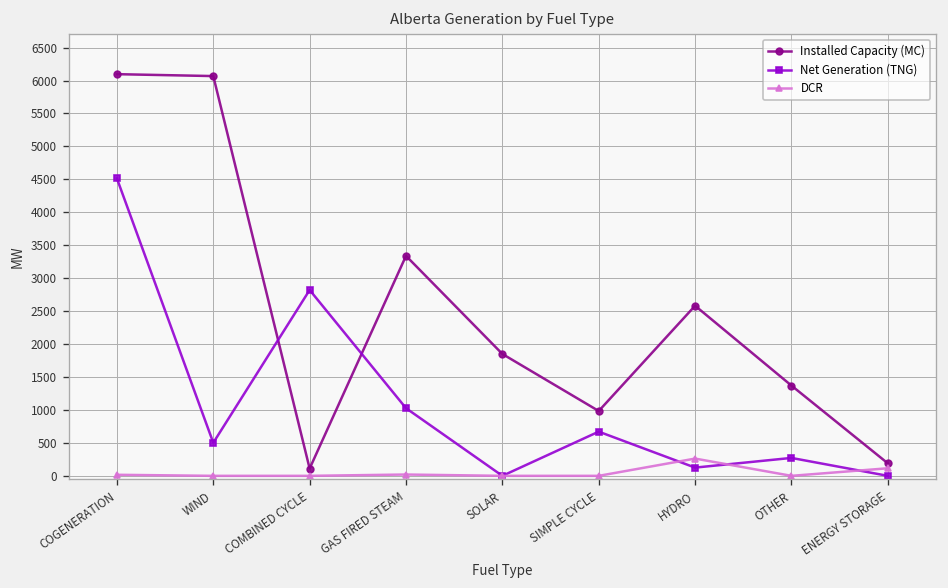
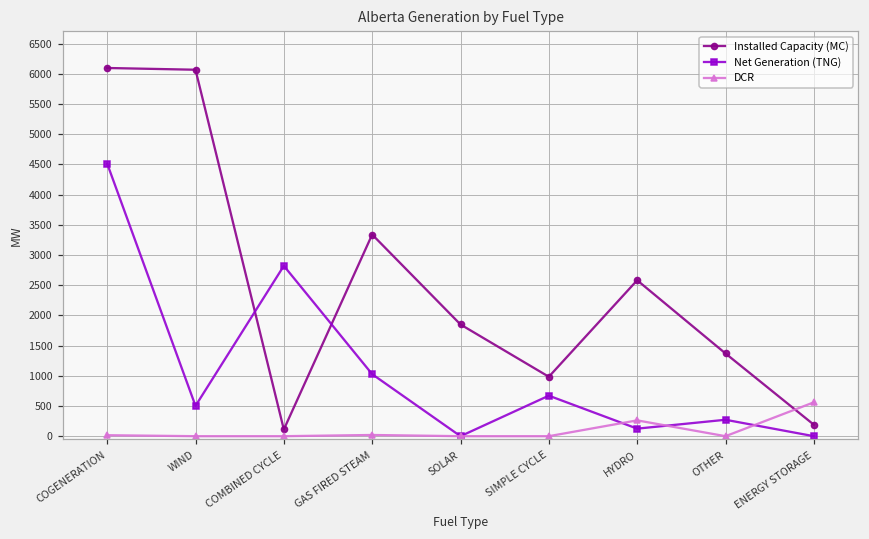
DCR, ENERGY STORAGE: 100 -> 600
